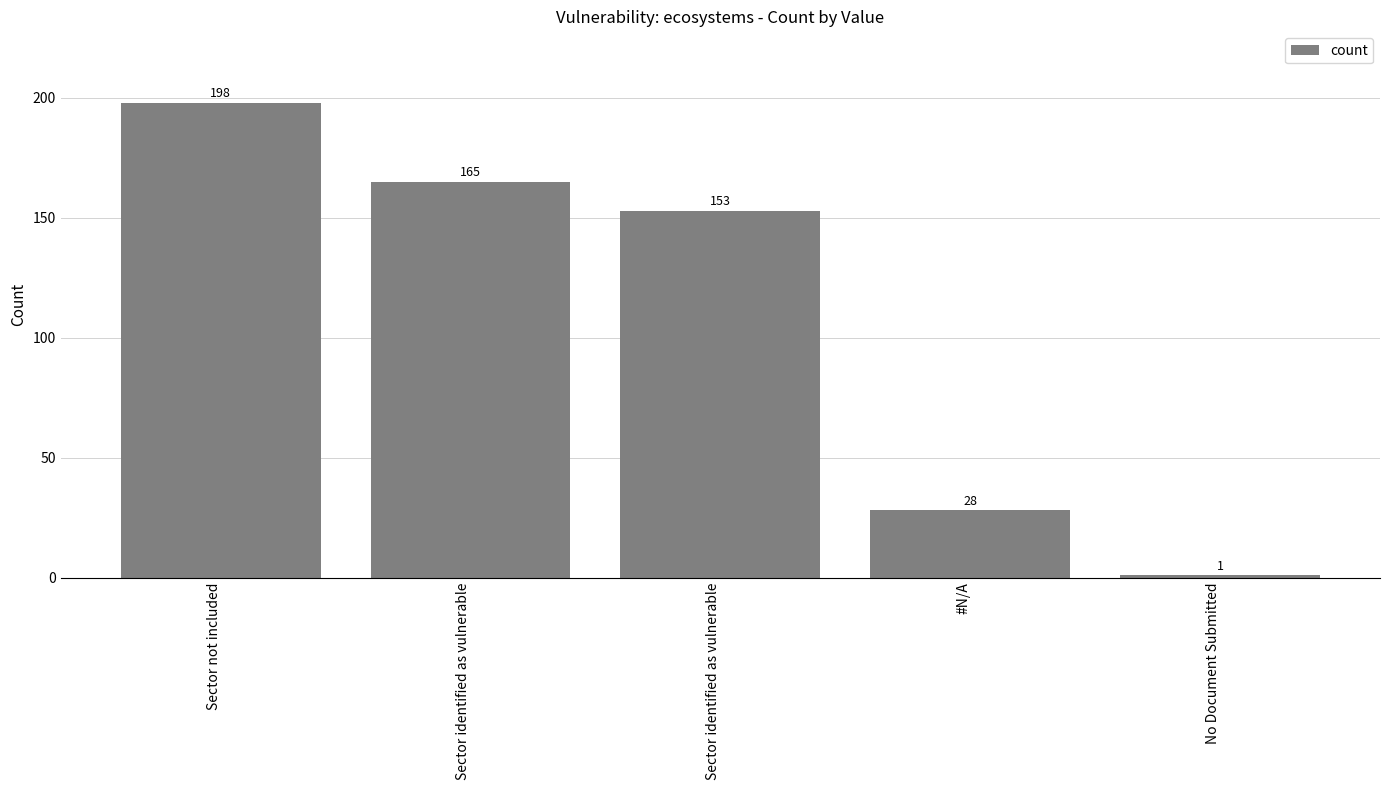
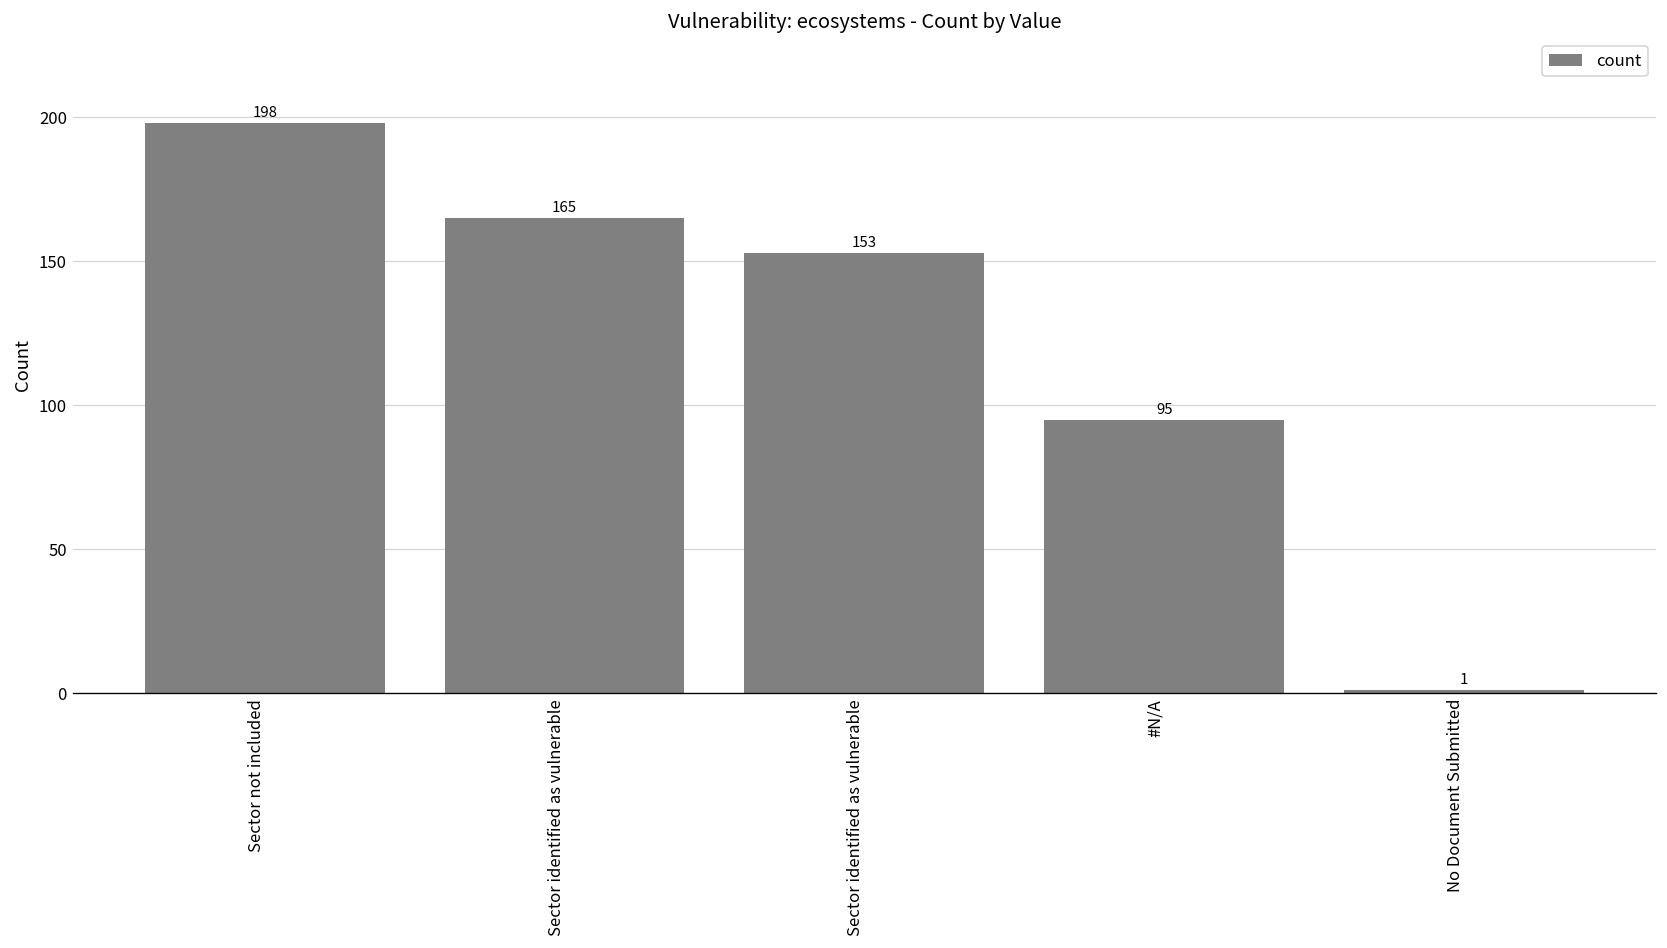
#N/A: 28 -> 95
